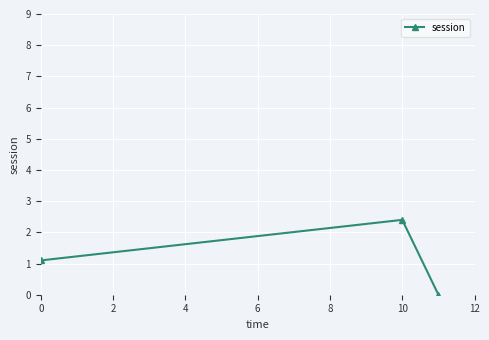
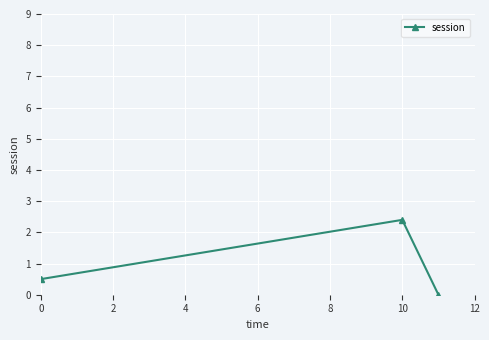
0: 1.1 -> 0.5
